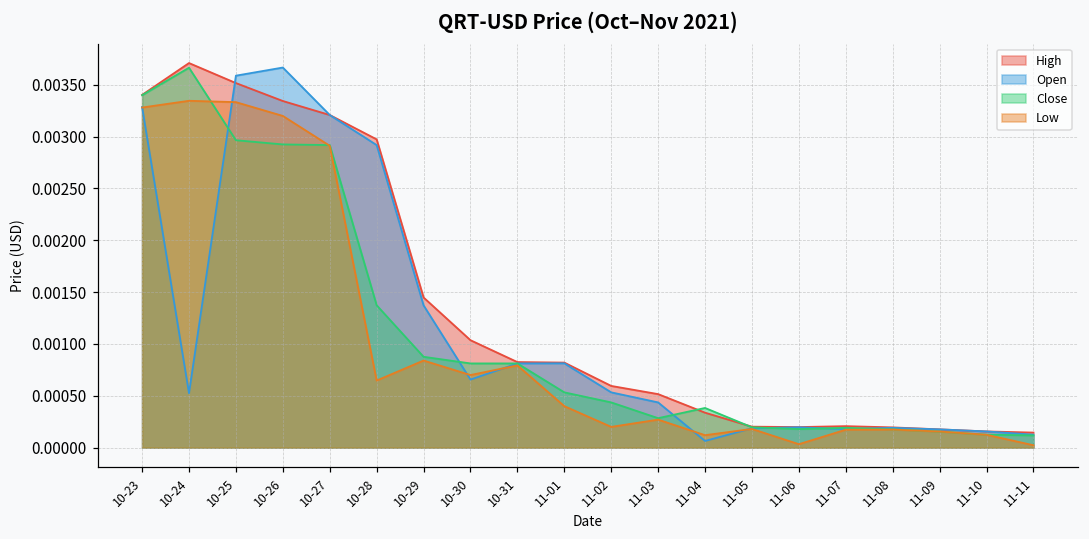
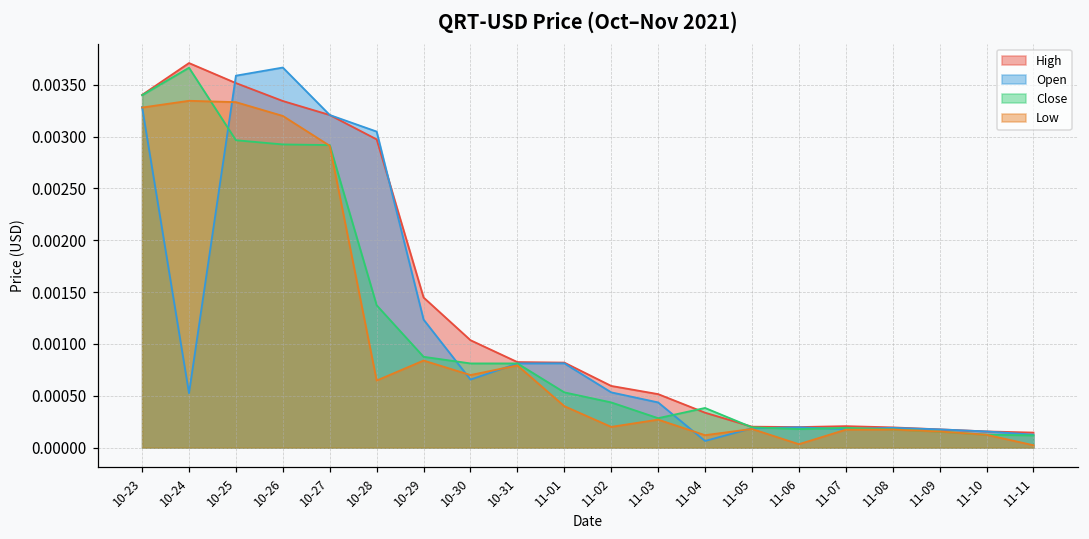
Open, 10-28: 0.0029 -> 0.0030
Open, 10-29: 0.0014 -> 0.0012
